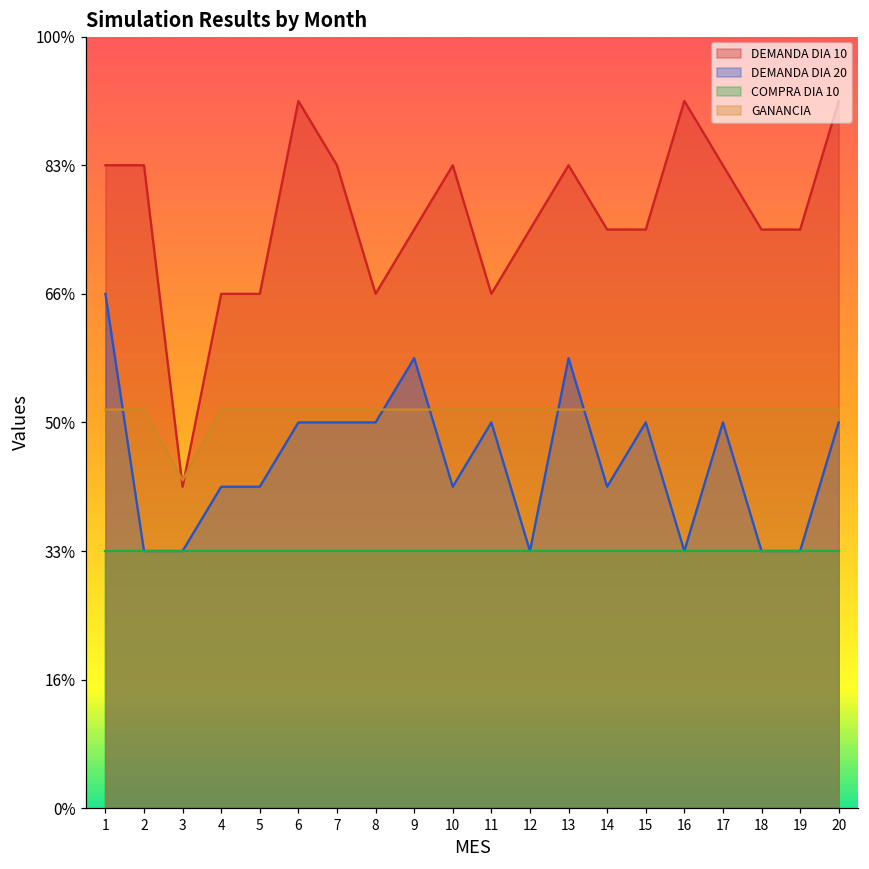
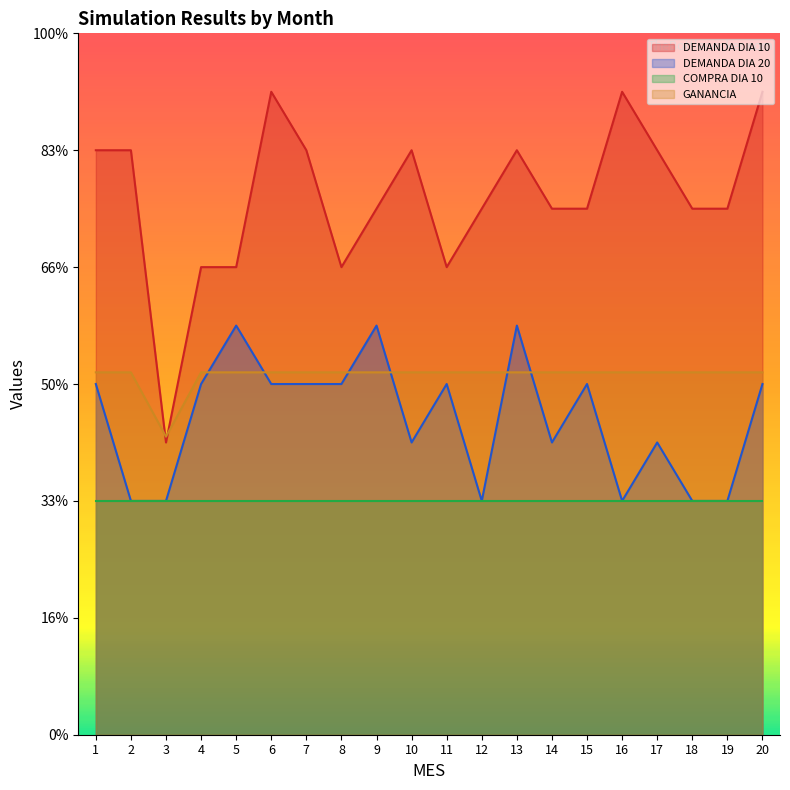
DEMANDA DIA 20, 1: 67% -> 50%
DEMANDA DIA 20, 4: 42% -> 50%
DEMANDA DIA 20, 5: 42% -> 58%
DEMANDA DIA 20, 17: 50% -> 42%
